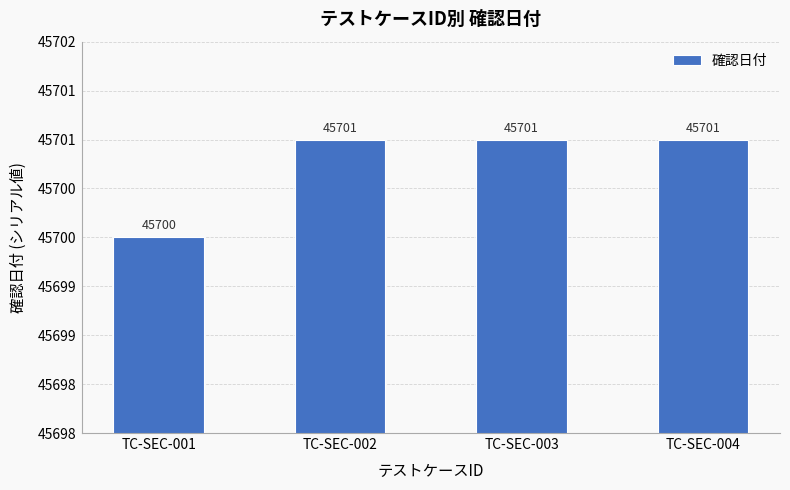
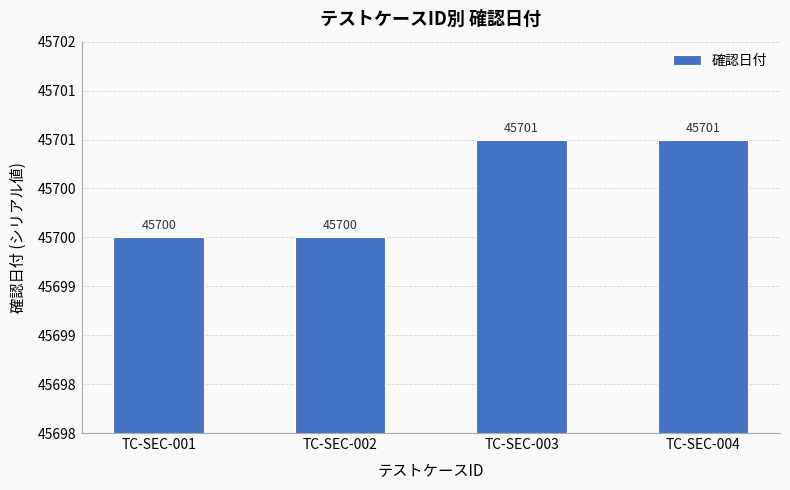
TC-SEC-002: 45701 -> 45700
